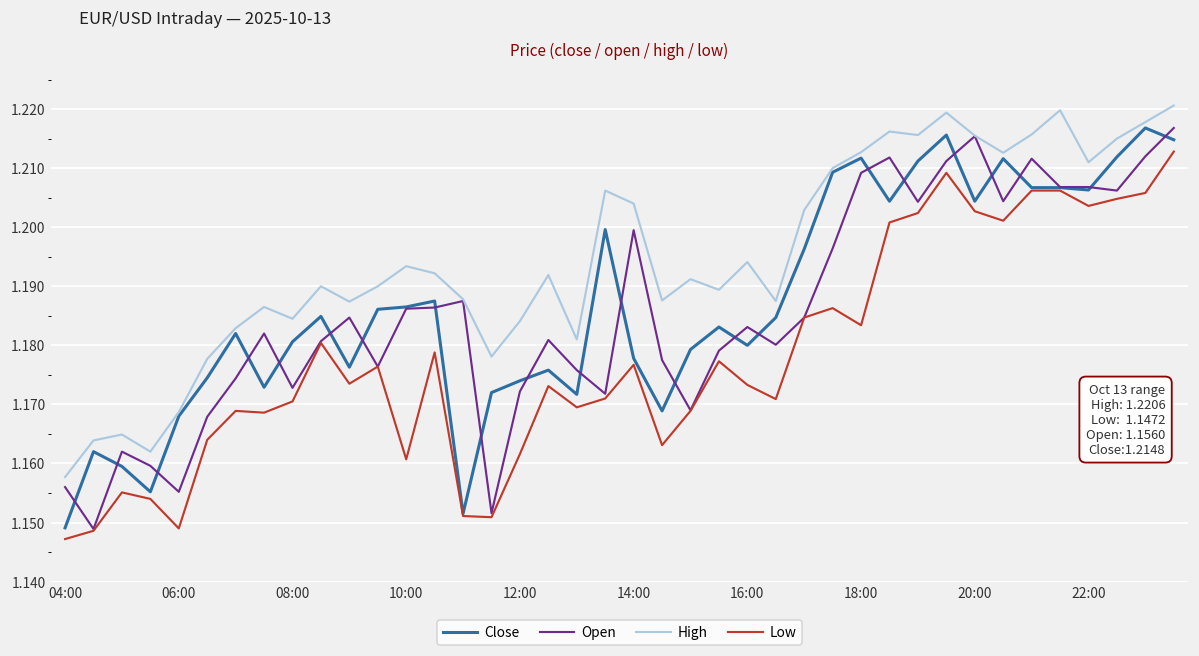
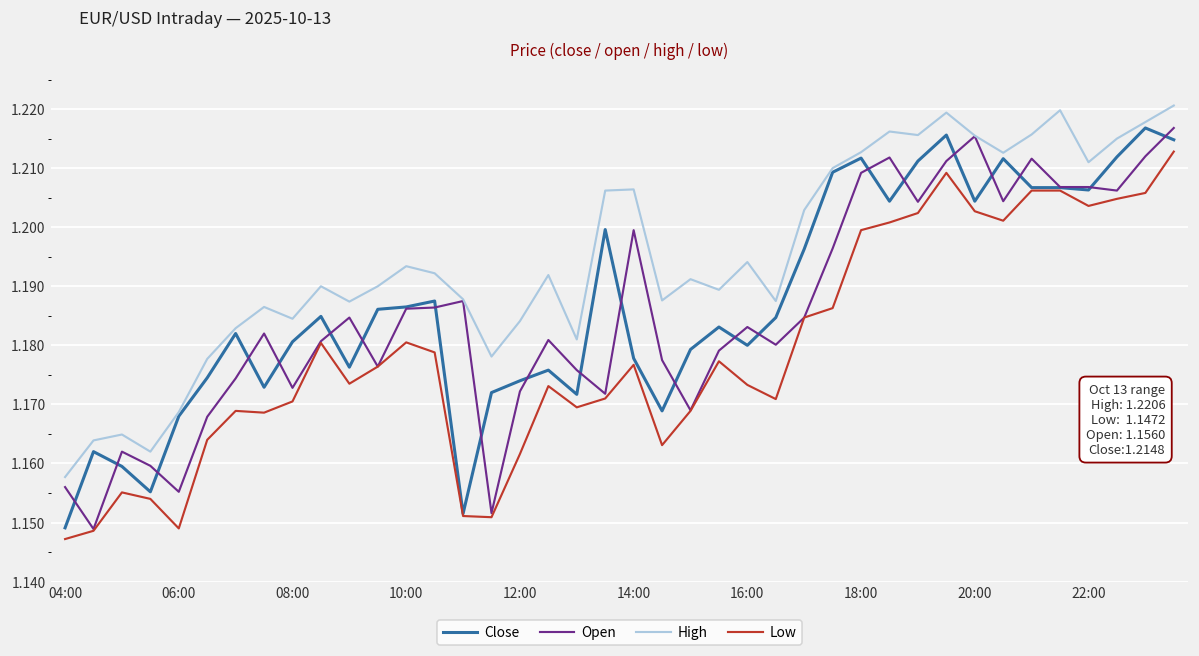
Low, 10:00: 1.161 -> 1.181
High, 14:00: 1.204 -> 1.206
Low, 18:00: 1.183 -> 1.200
